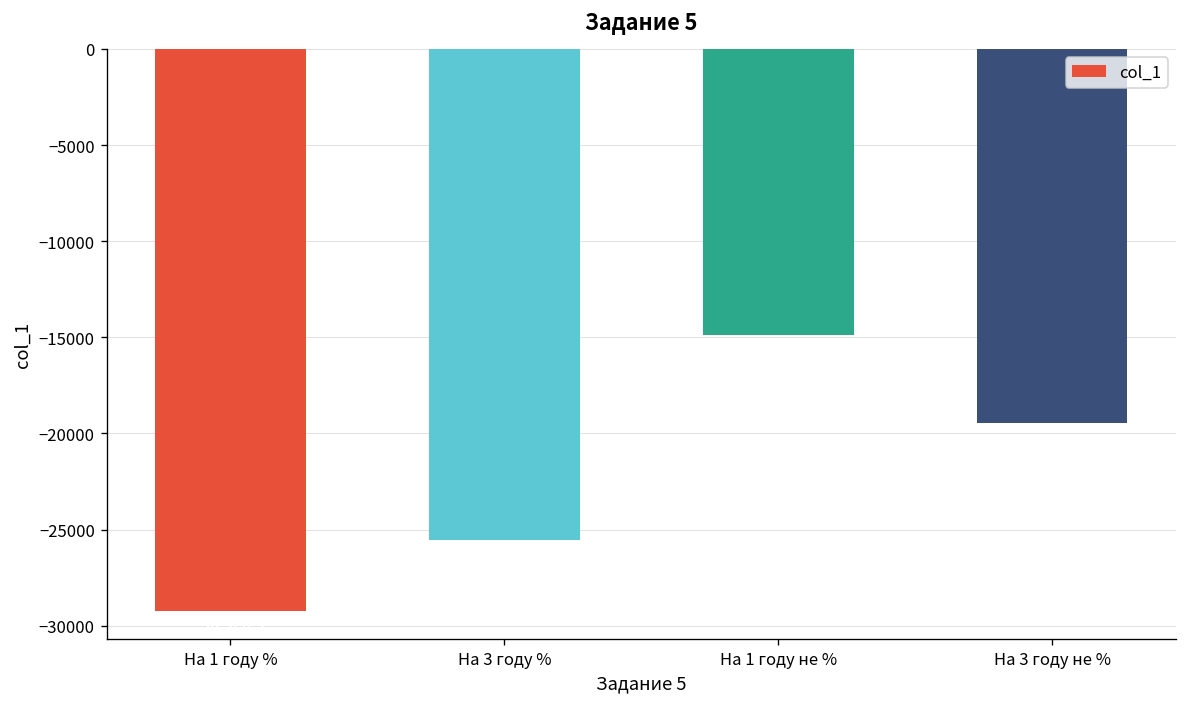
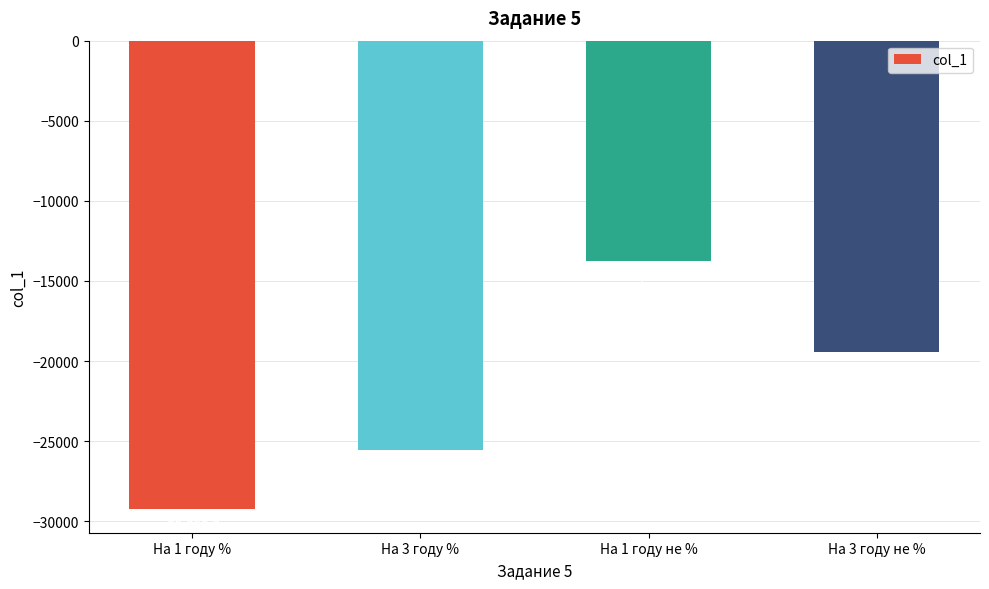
На 1 году не %: -14900 -> -13800
